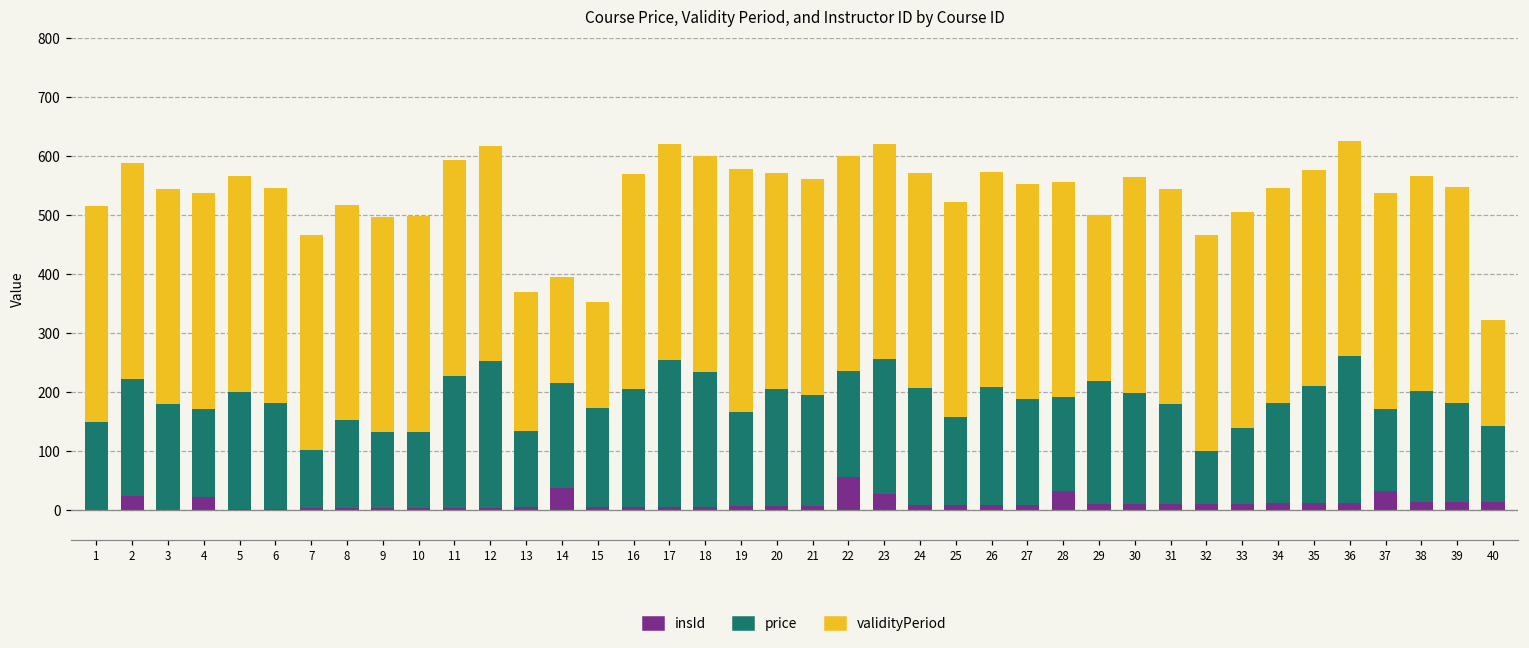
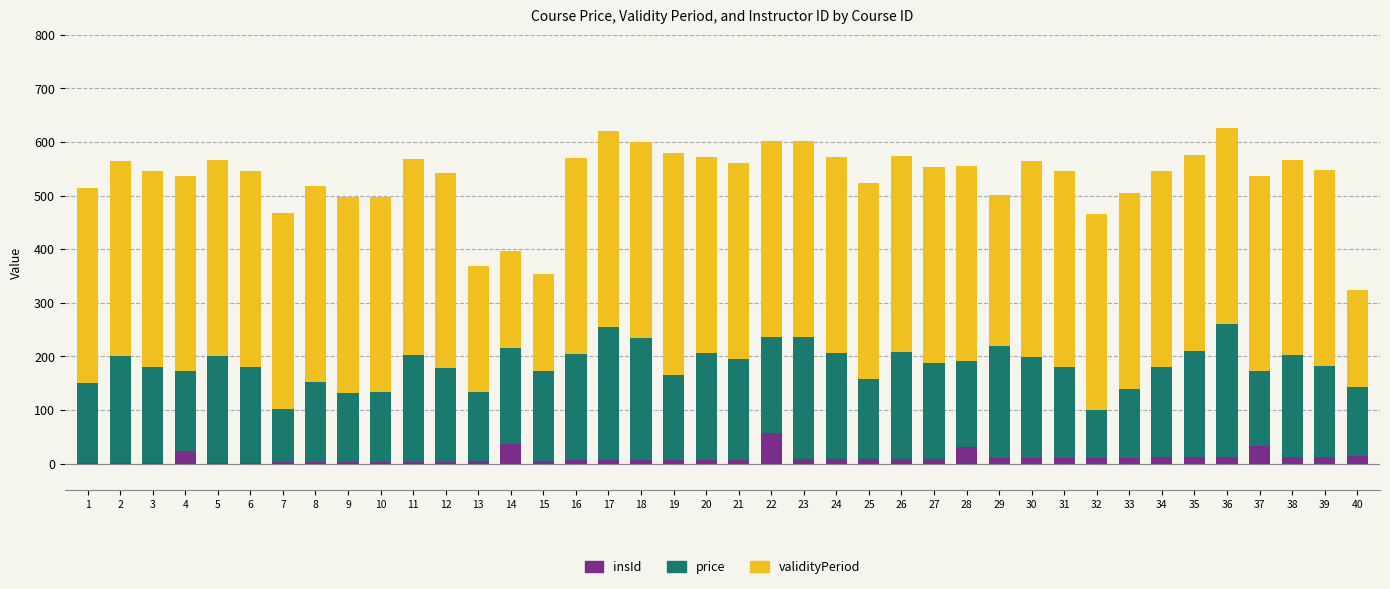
insId, 2: 20 -> 0
price, 11: 220 -> 200
price, 12: 250 -> 170
insId, 23: 30 -> 10
